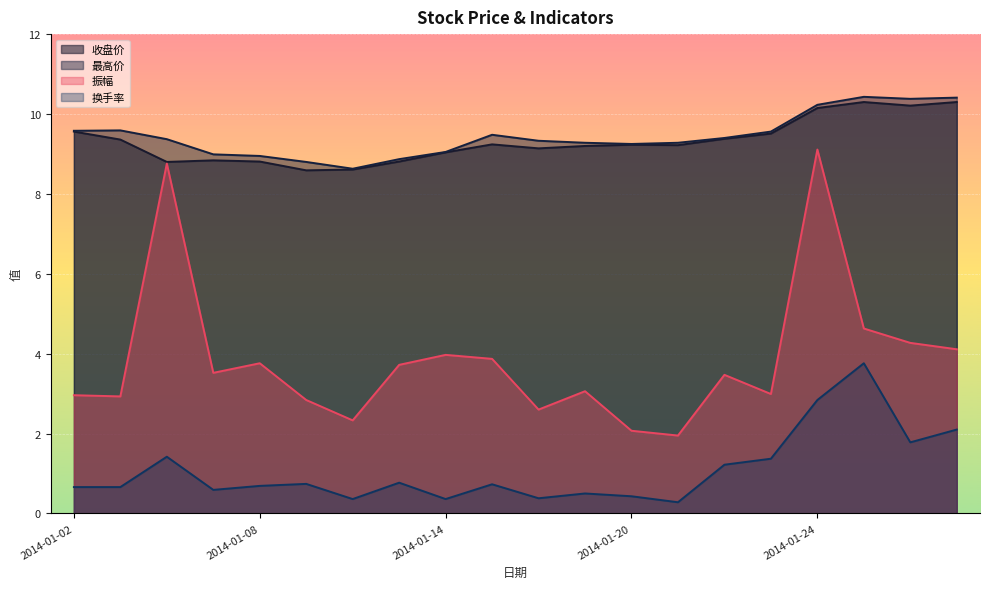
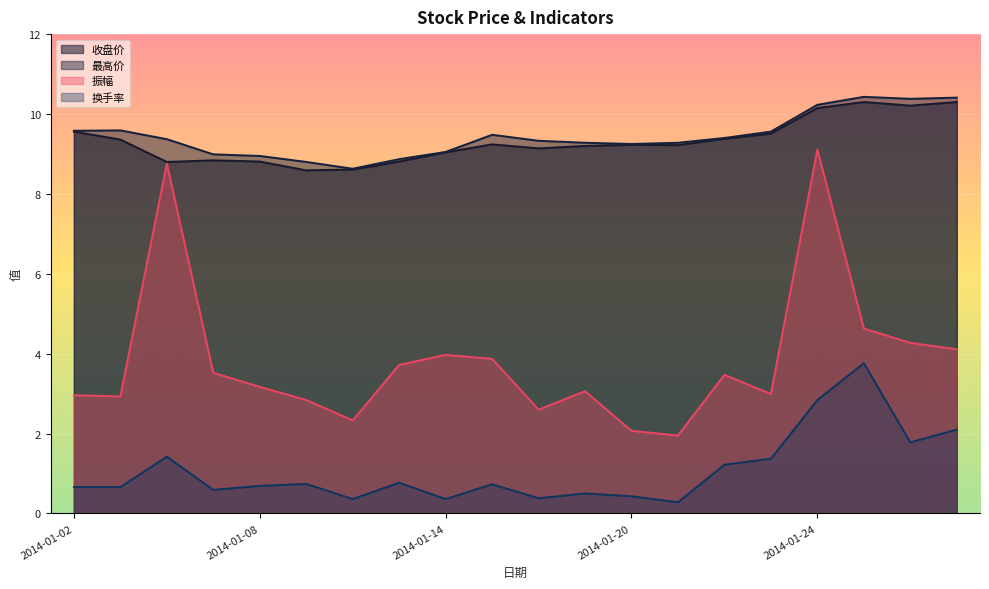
振幅, 2014-01-08: 3.8 -> 3.2
